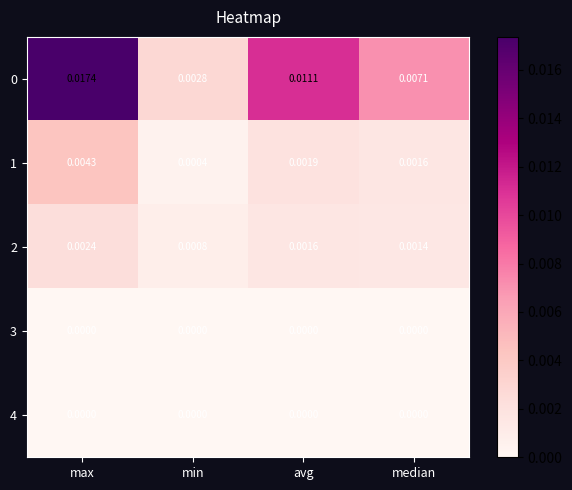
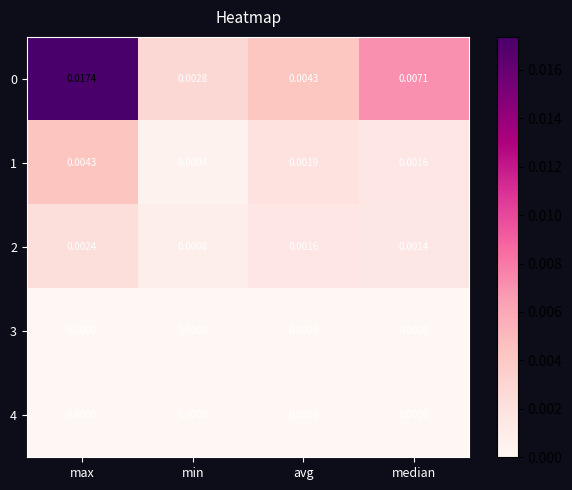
0, avg: 0.0111 -> 0.0043
